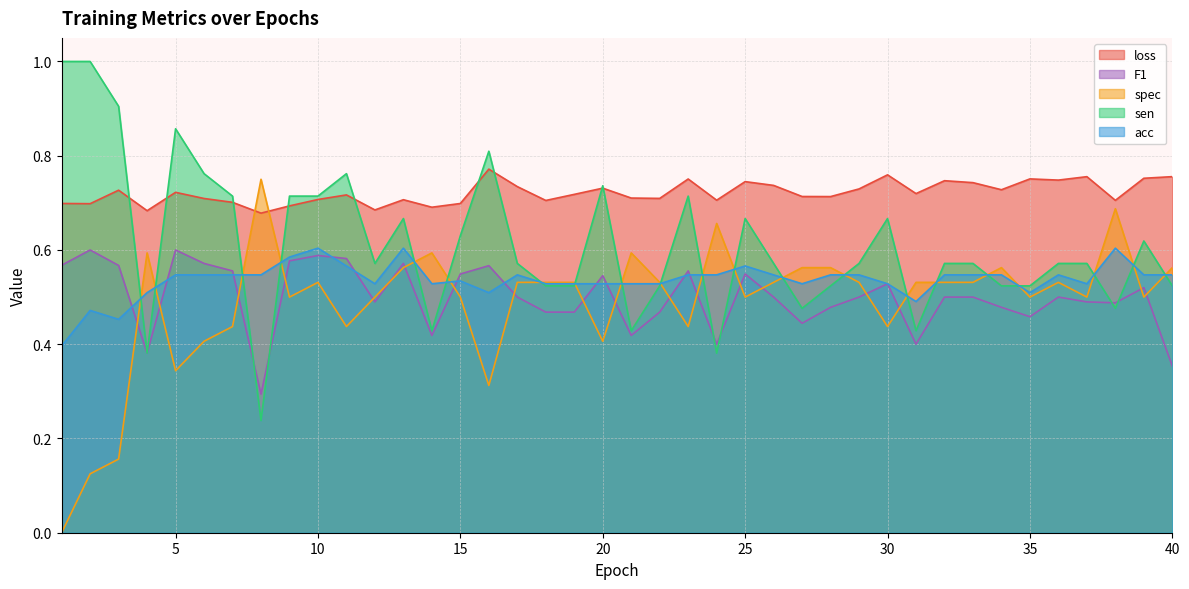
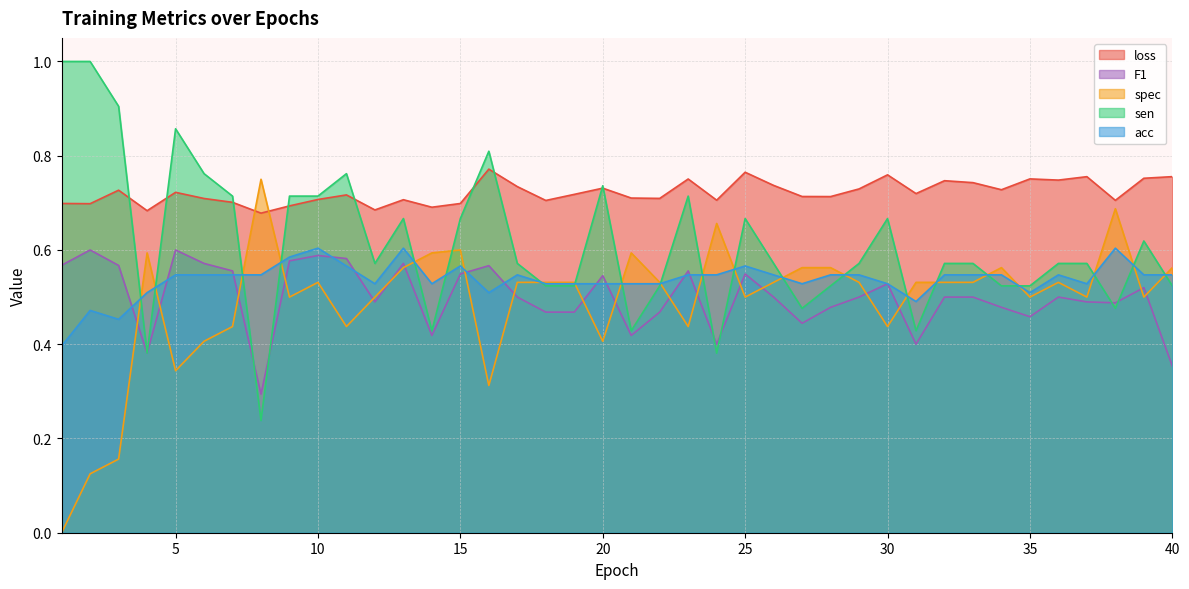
spec, 15: 0.5 -> 0.6
sen, 15: 0.63 -> 0.67
acc, 15: 0.53 -> 0.57
loss, 25: 0.75 -> 0.76
